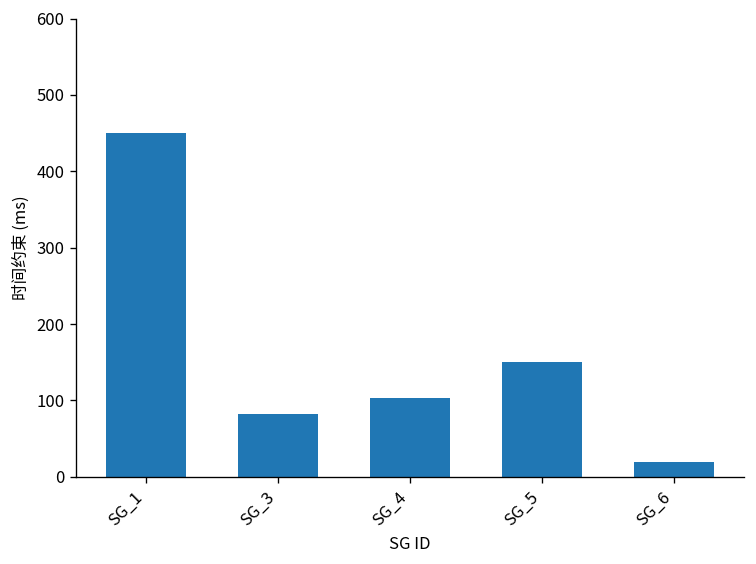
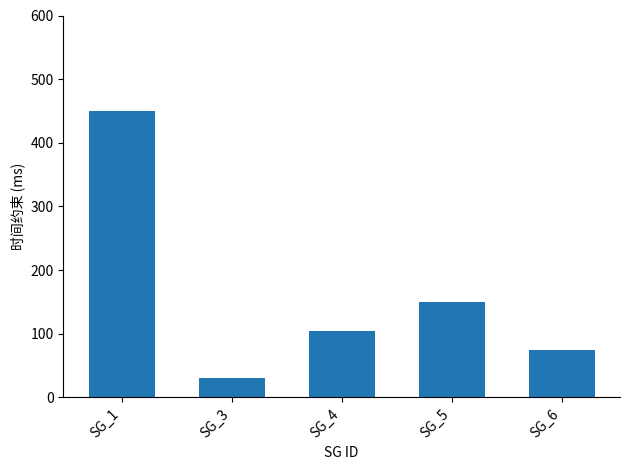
SG_3: 80 -> 30
SG_6: 20 -> 80
